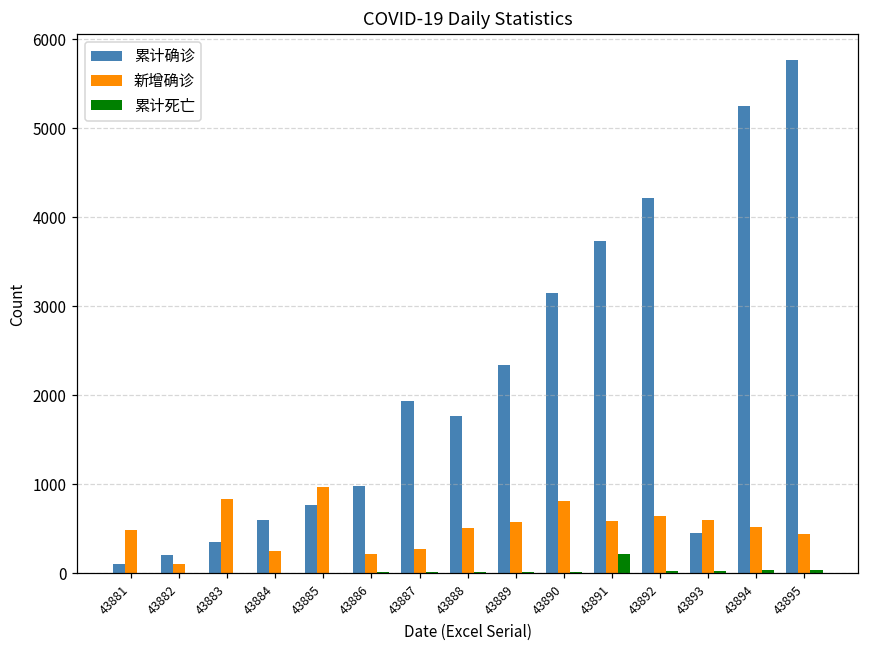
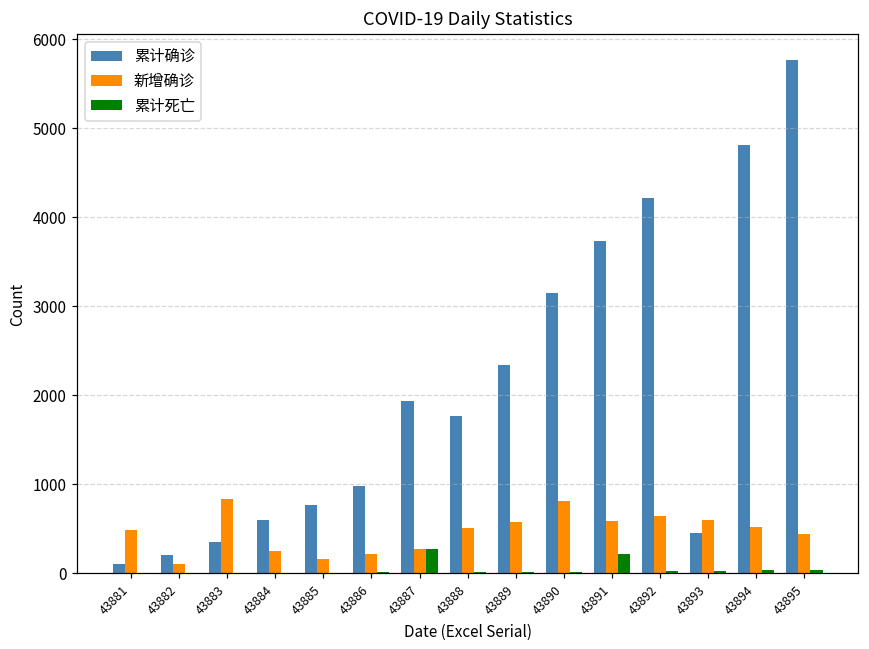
新增确诊, 43885: 1000 -> 200
累计死亡, 43887: 0 -> 300
累计确诊, 43894: 5200 -> 4800
